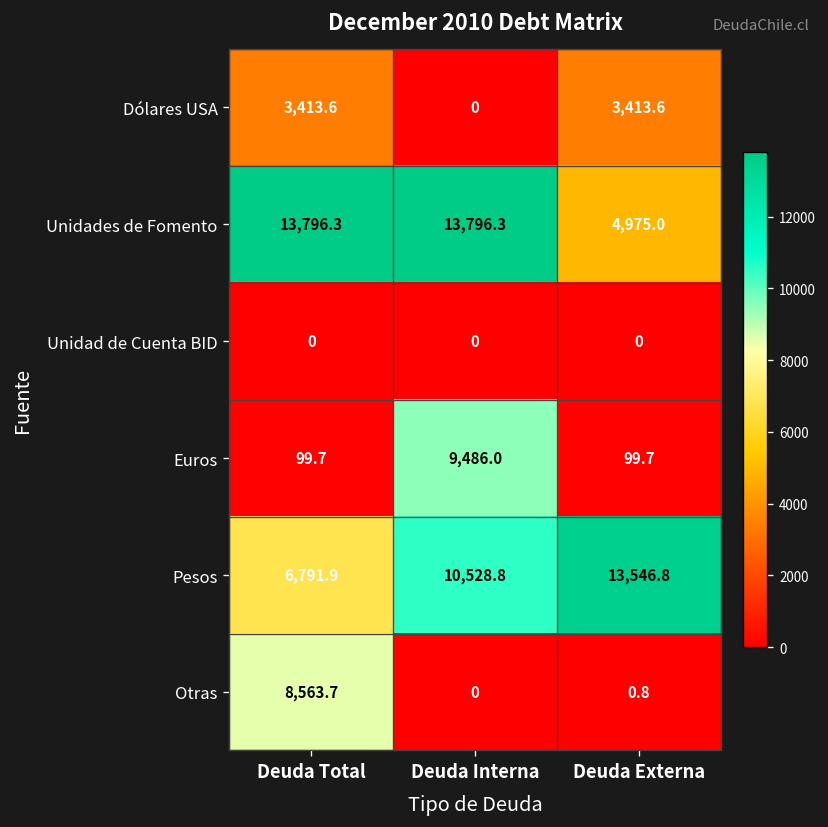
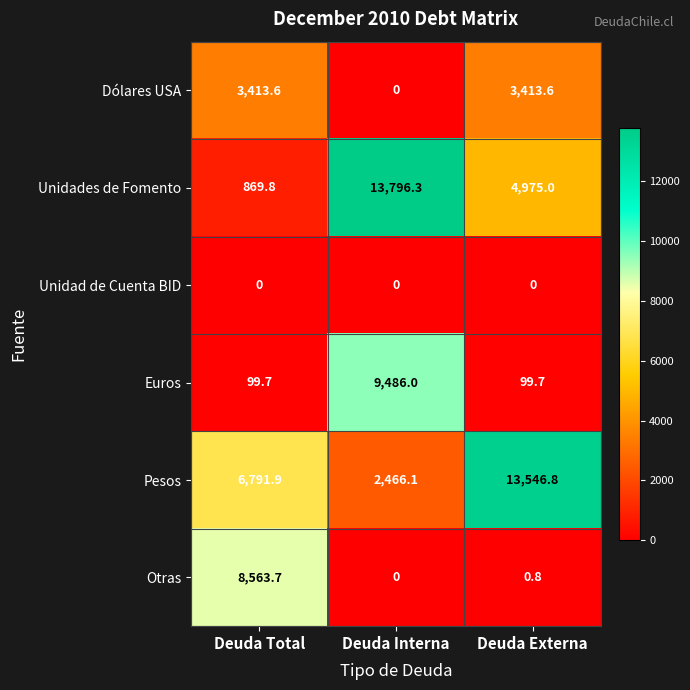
Unidades de Fomento, Deuda Total: 13,796.3 -> 869.8
Pesos, Deuda Interna: 10,528.8 -> 2,466.1
